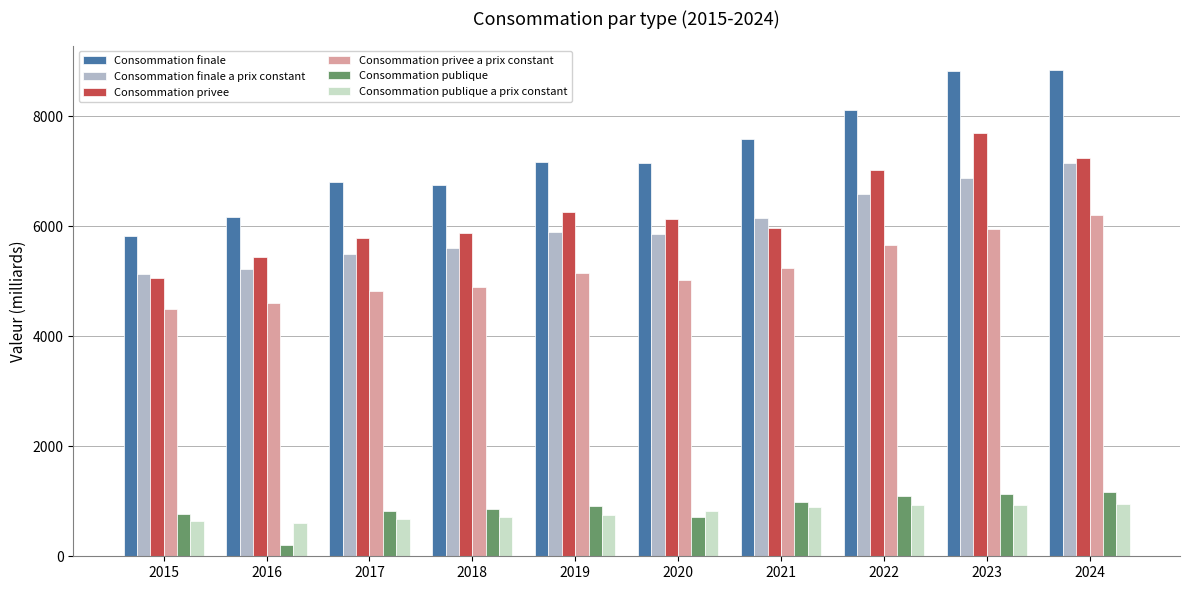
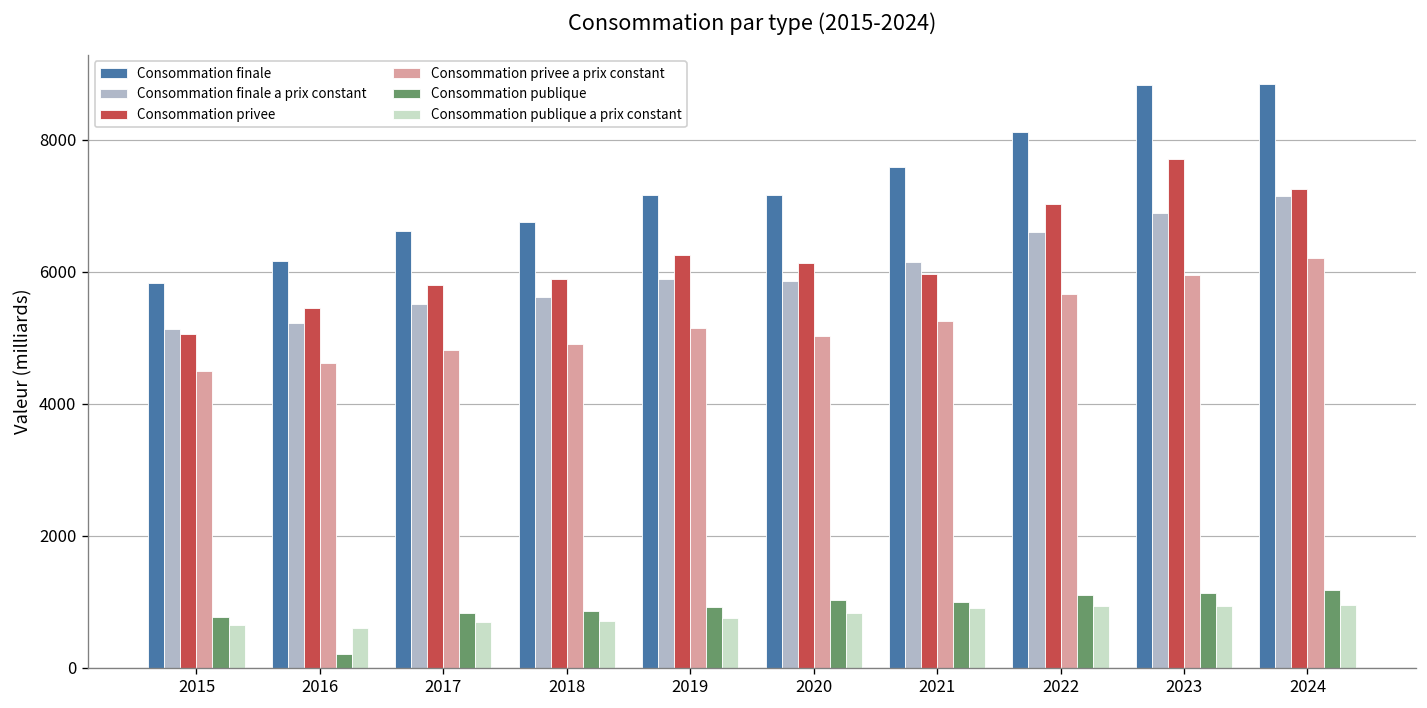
Consommation finale, 2017: 6800 -> 6600
Consommation publique, 2020: 700 -> 1000
